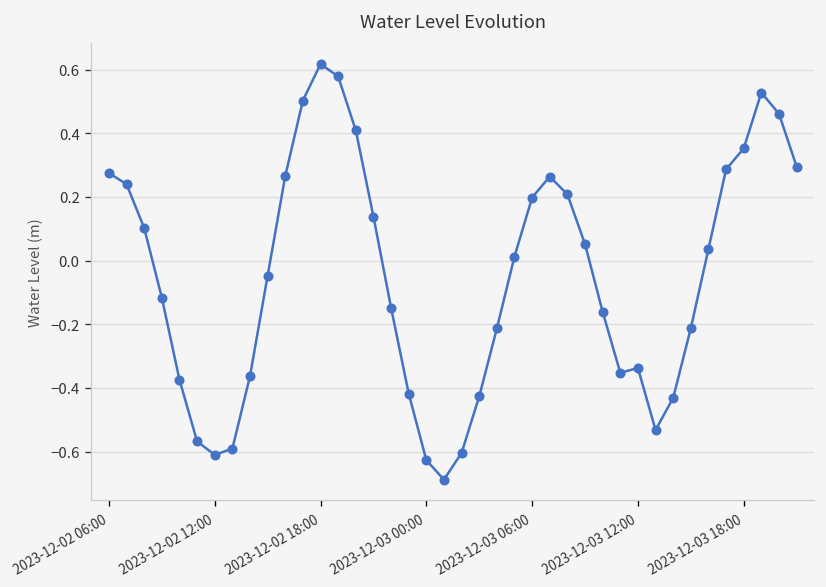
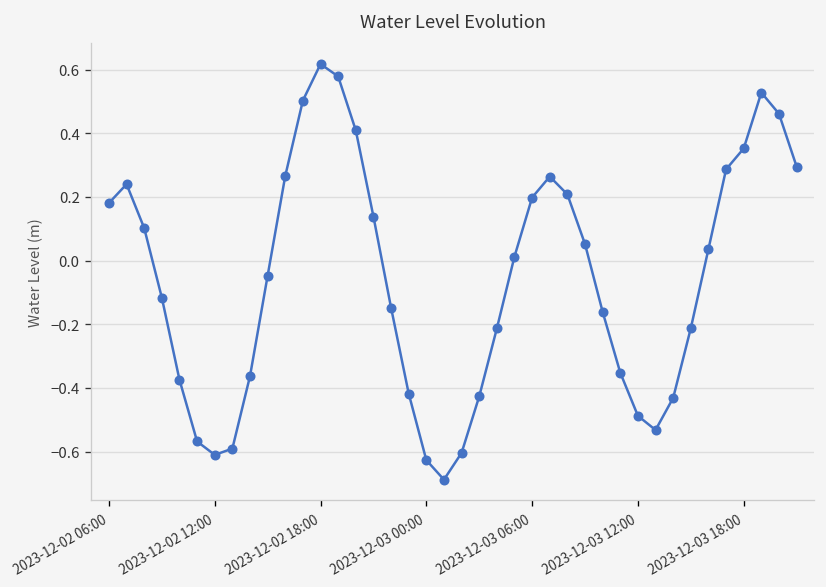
2023-12-02 06:00: 0.27 -> 0.18
2023-12-03 12:00: -0.34 -> -0.49
